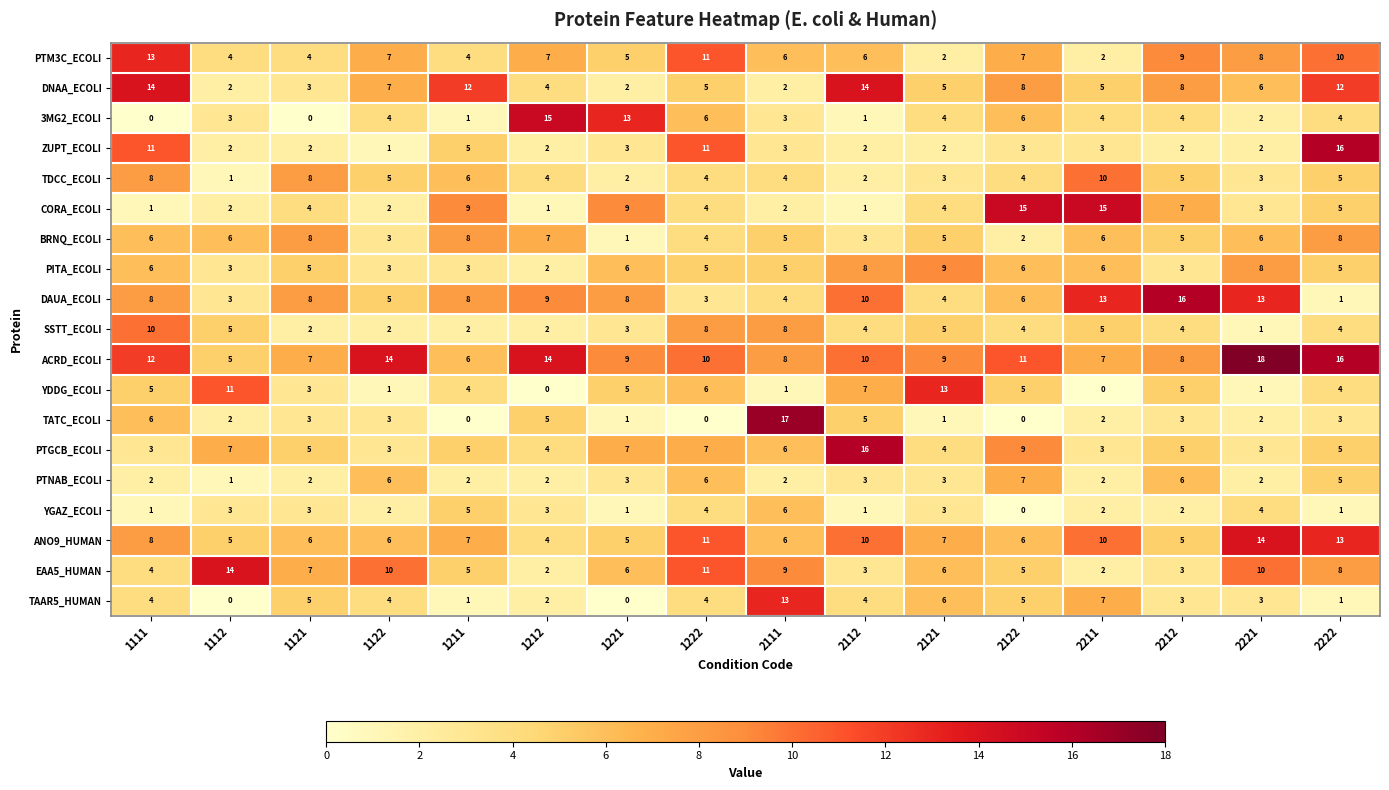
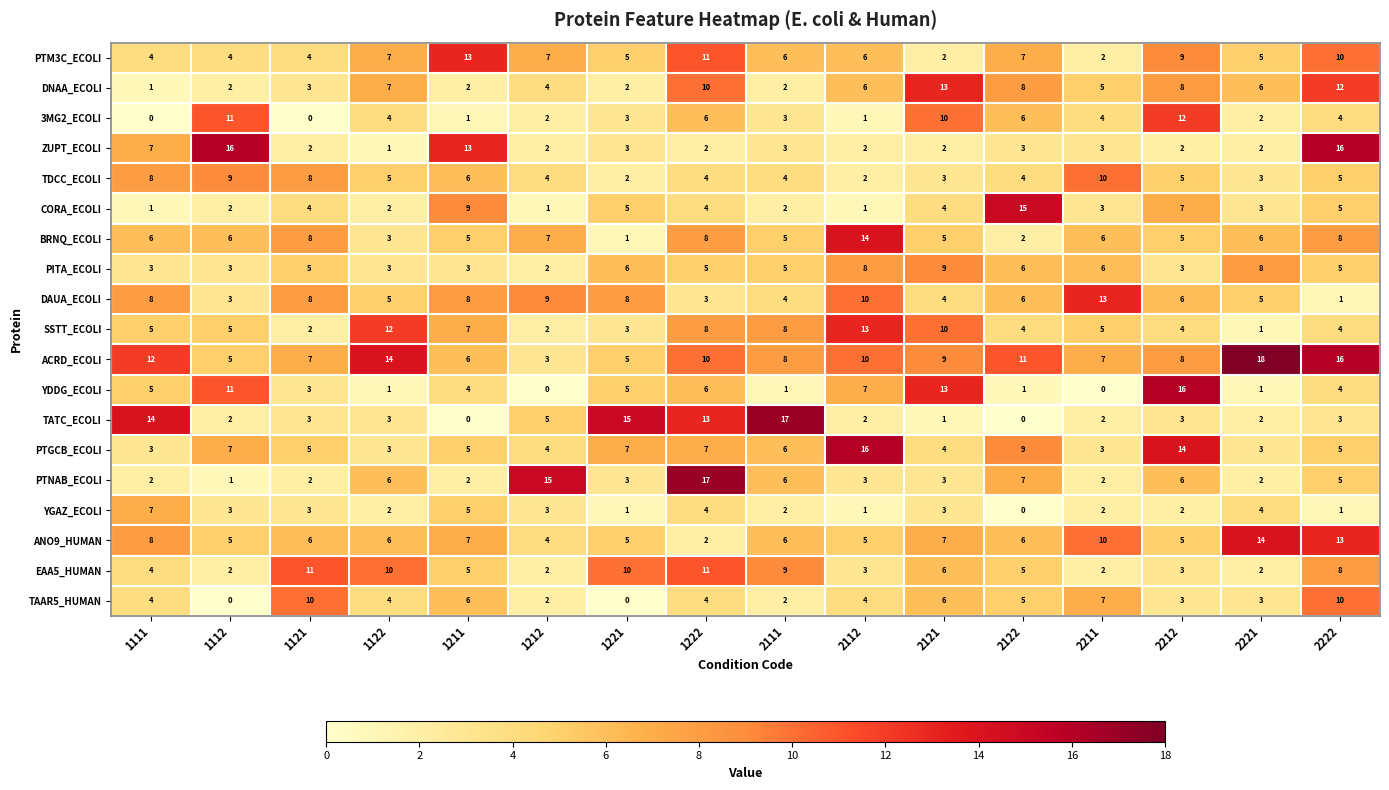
PTM3C_ECOLI, 1111: 13 -> 4
PTM3C_ECOLI, 1211: 4 -> 13
PTM3C_ECOLI, 2221: 8 -> 5
DNAA_ECOLI, 1111: 14 -> 1
DNAA_ECOLI, 1211: 12 -> 2
DNAA_ECOLI, 1222: 5 -> 10
DNAA_ECOLI, 2112: 14 -> 6
DNAA_ECOLI, 2121: 5 -> 13
3MG2_ECOLI, 1112: 3 -> 11
3MG2_ECOLI, 1212: 15 -> 2
3MG2_ECOLI, 1221: 13 -> 3
3MG2_ECOLI, 2121: 4 -> 10
3MG2_ECOLI, 2212: 4 -> 12
ZUPT_ECOLI, 1111: 11 -> 7
ZUPT_ECOLI, 1112: 2 -> 16
ZUPT_ECOLI, 1211: 5 -> 13
ZUPT_ECOLI, 1222: 11 -> 2
TDCC_ECOLI, 1112: 1 -> 9
CORA_ECOLI, 1221: 9 -> 5
CORA_ECOLI, 2211: 15 -> 3
BRNQ_ECOLI, 1211: 8 -> 5
BRNQ_ECOLI, 1222: 4 -> 8
BRNQ_ECOLI, 2112: 3 -> 14
PITA_ECOLI, 1111: 6 -> 3
DAUA_ECOLI, 2212: 16 -> 6
DAUA_ECOLI, 2221: 13 -> 5
SSTT_ECOLI, 1111: 10 -> 5
SSTT_ECOLI, 1122: 2 -> 12
SSTT_ECOLI, 1211: 2 -> 7
SSTT_ECOLI, 2112: 4 -> 13
SSTT_ECOLI, 2121: 5 -> 10
ACRD_ECOLI, 1212: 14 -> 3
ACRD_ECOLI, 1221: 9 -> 5
YDDG_ECOLI, 2122: 5 -> 1
YDDG_ECOLI, 2212: 5 -> 16
TATC_ECOLI, 1111: 6 -> 14
TATC_ECOLI, 1221: 1 -> 15
TATC_ECOLI, 1222: 0 -> 13
TATC_ECOLI, 2112: 5 -> 2
PTGCB_ECOLI, 2212: 5 -> 14
PTNAB_ECOLI, 1212: 2 -> 15
PTNAB_ECOLI, 1222: 6 -> 17
PTNAB_ECOLI, 2111: 2 -> 6
YGAZ_ECOLI, 1111: 1 -> 7
YGAZ_ECOLI, 2111: 6 -> 2
ANO9_HUMAN, 1222: 11 -> 2
ANO9_HUMAN, 2112: 10 -> 5
EAA5_HUMAN, 1112: 14 -> 2
EAA5_HUMAN, 1121: 7 -> 11
EAA5_HUMAN, 1221: 6 -> 10
EAA5_HUMAN, 2221: 10 -> 2
TAAR5_HUMAN, 1121: 5 -> 10
TAAR5_HUMAN, 1211: 1 -> 6
TAAR5_HUMAN, 2111: 13 -> 2
TAAR5_HUMAN, 2222: 1 -> 10
